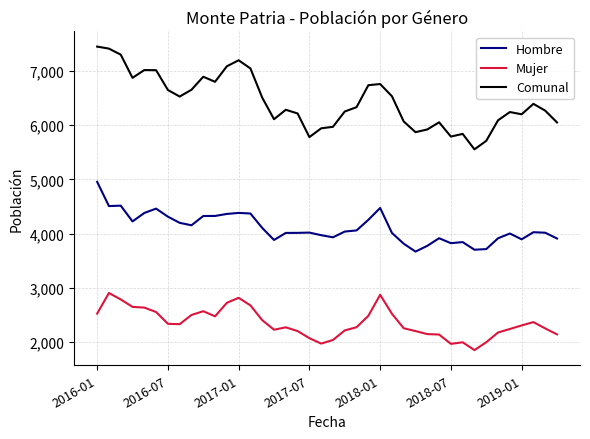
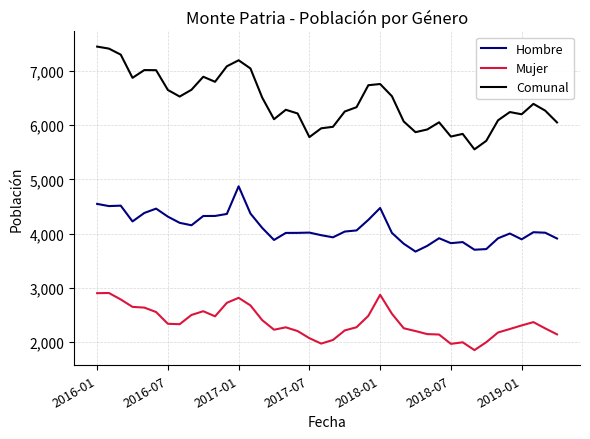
Hombre, 2016-01: 5,000 -> 4,500
Mujer, 2016-01: 2,500 -> 2,900
Hombre, 2017-01: 4,400 -> 4,900
